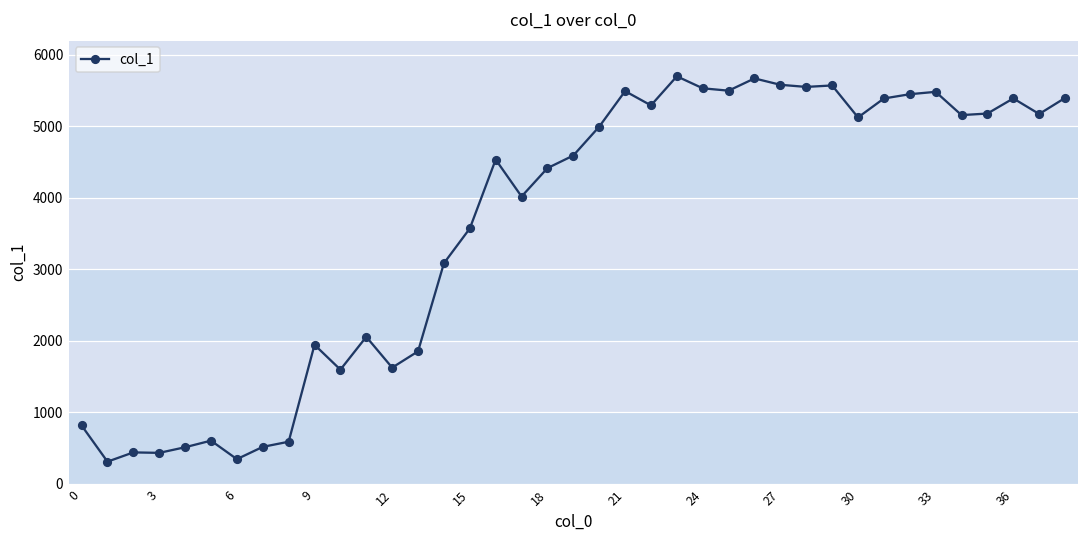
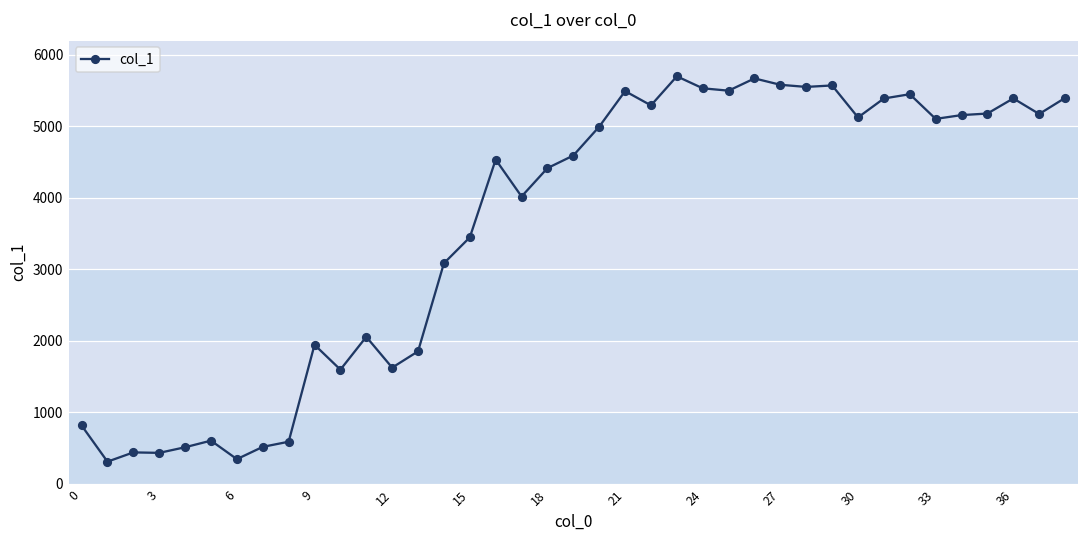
15: 3600 -> 3400
33: 5500 -> 5100
